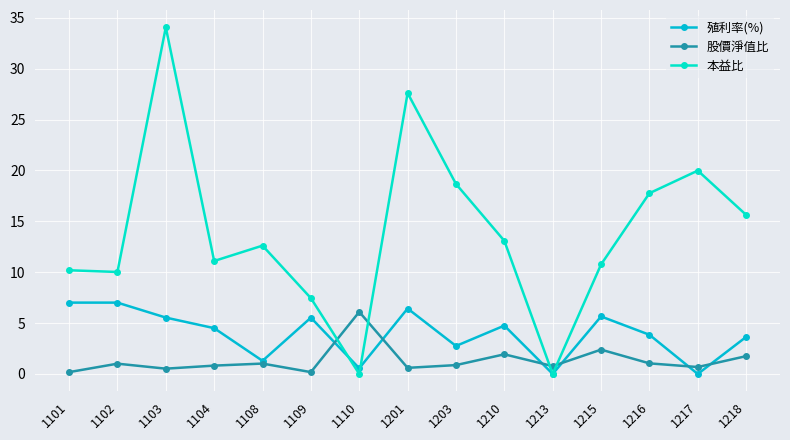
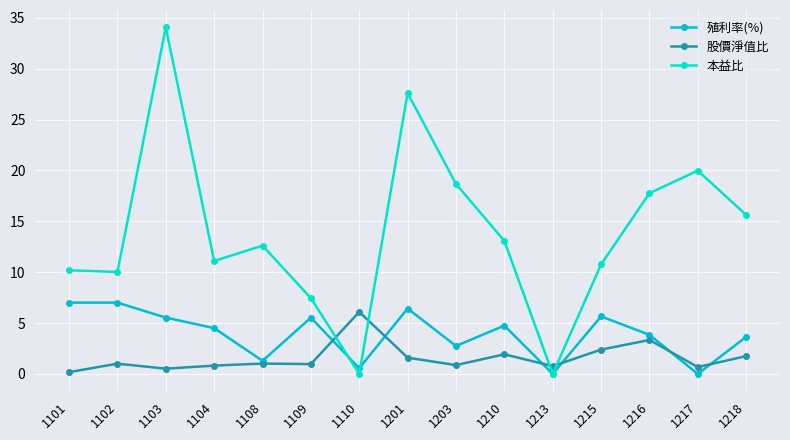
股價淨值比, 1109: 0.2 -> 1.0
股價淨值比, 1201: 0.6 -> 1.6
股價淨值比, 1216: 1.0 -> 3.3
